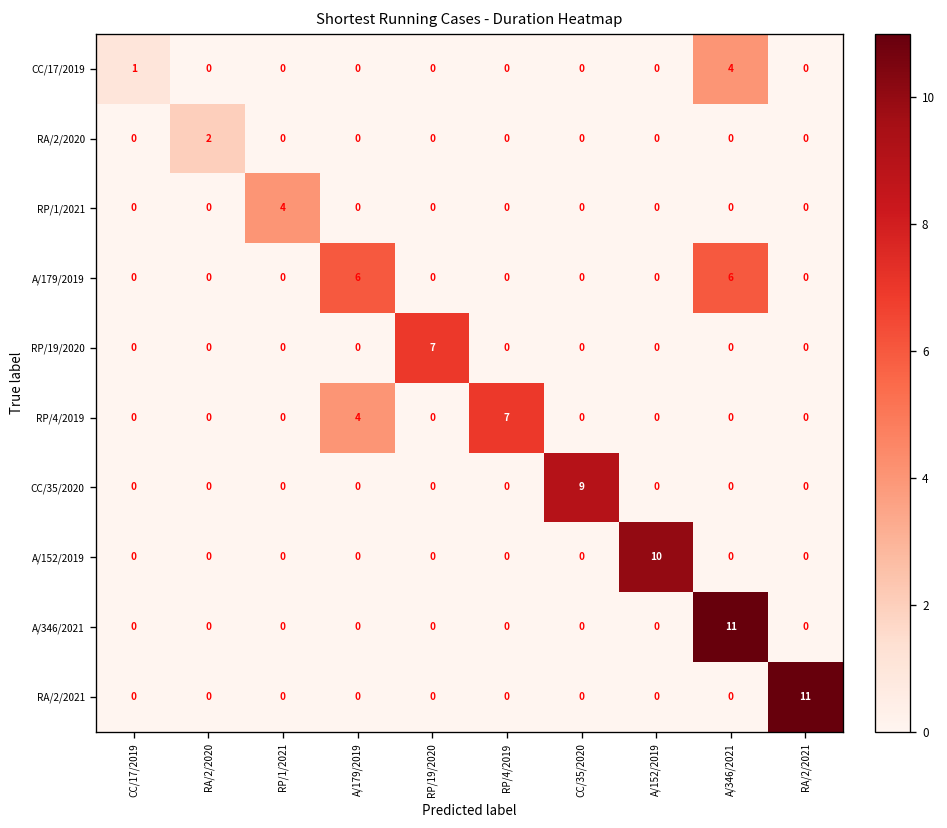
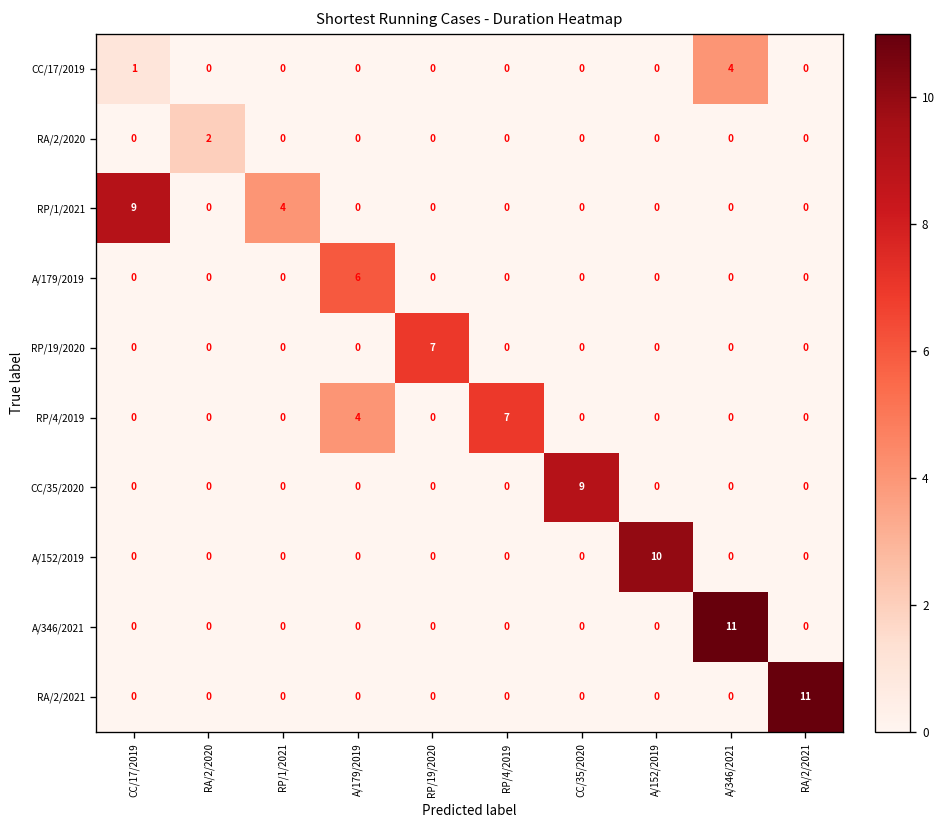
RP/1/2021, CC/17/2019: 0 -> 9
A/179/2019, A/346/2021: 6 -> 0
